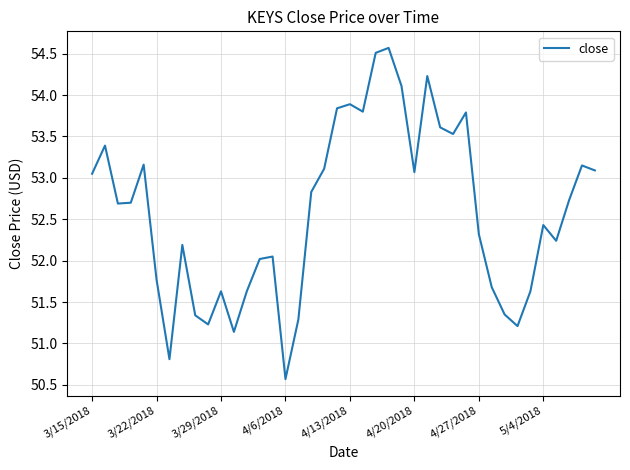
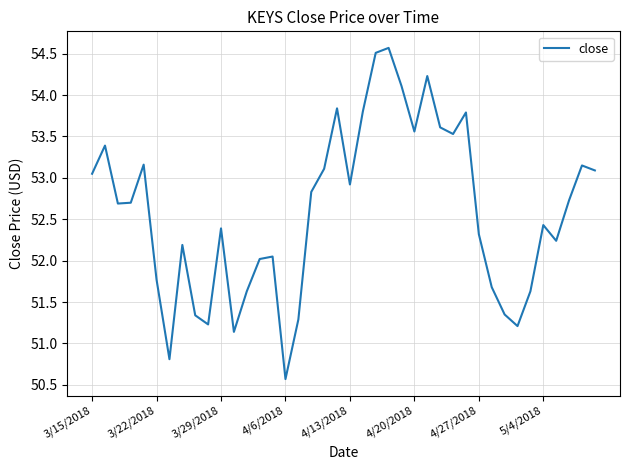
3/29/2018: 51.6 -> 52.4
4/13/2018: 53.9 -> 52.9
4/20/2018: 53.1 -> 53.6
